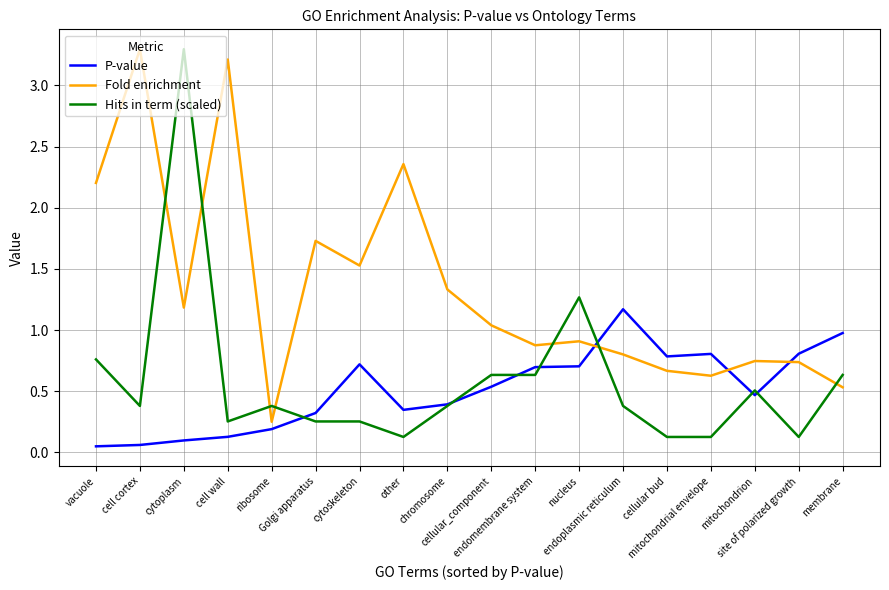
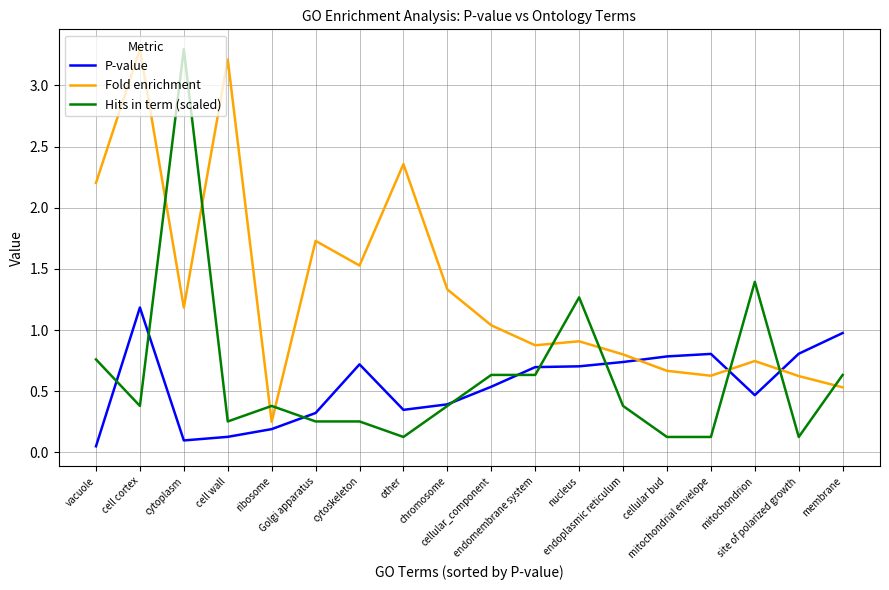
P-value, cell cortex: 0.06 -> 1.19
P-value, endoplasmic reticulum: 1.17 -> 0.74
Hits in term (scaled), mitochondrion: 0.51 -> 1.39
Fold enrichment, site of polarized growth: 0.74 -> 0.62
